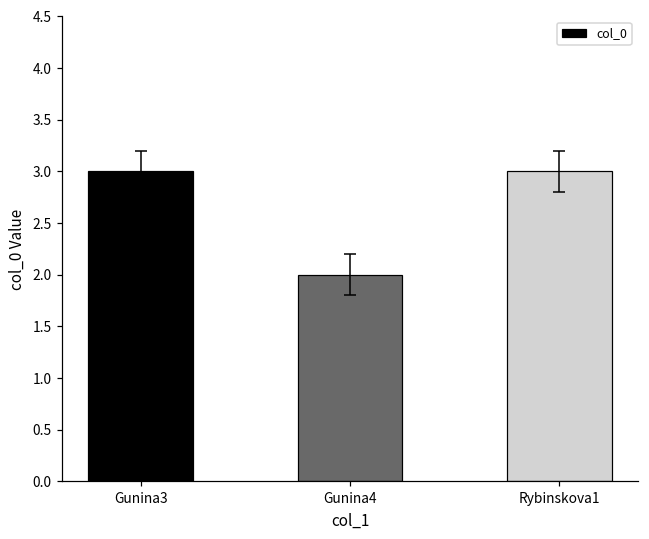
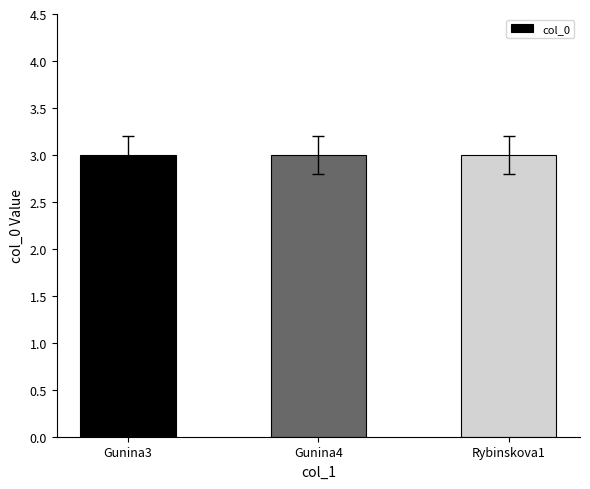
col_0, Gunina4: 2 -> 3
